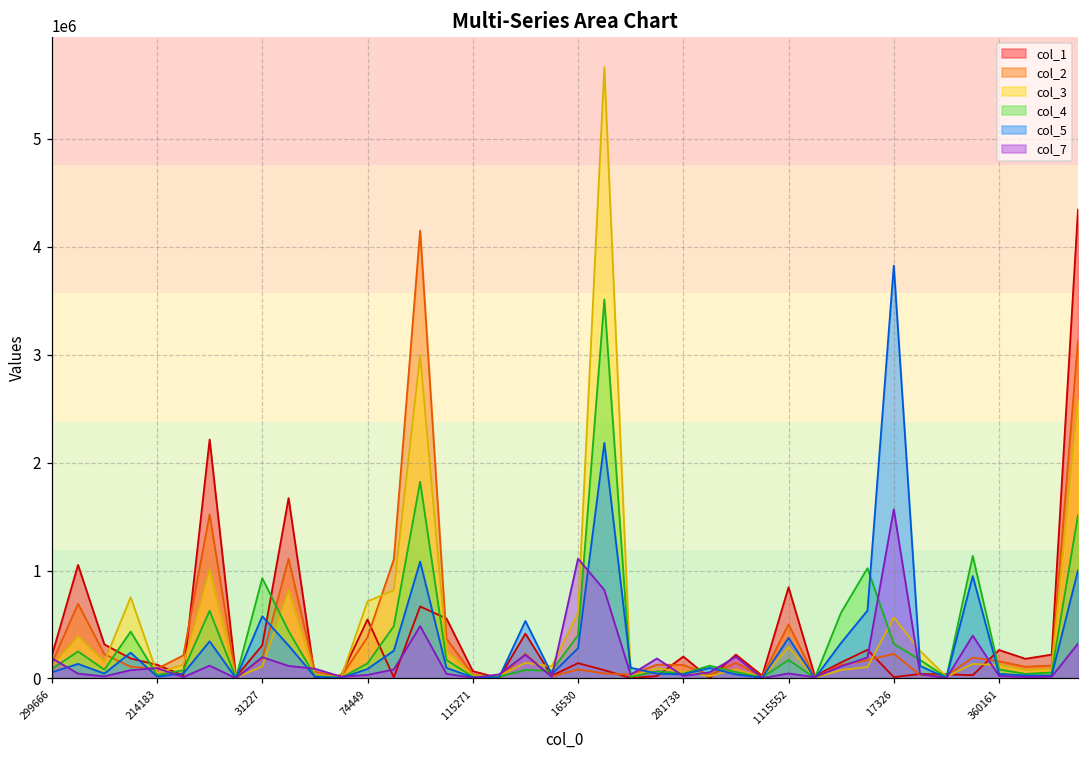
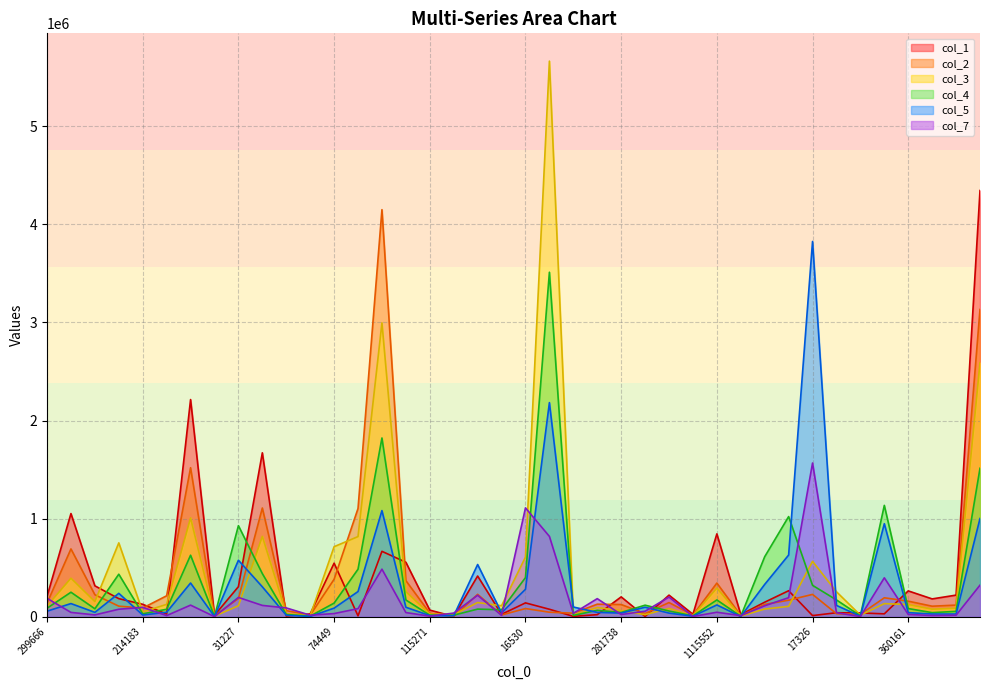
col_2, 1115552: 500000 -> 300000
col_5, 1115552: 400000 -> 100000
